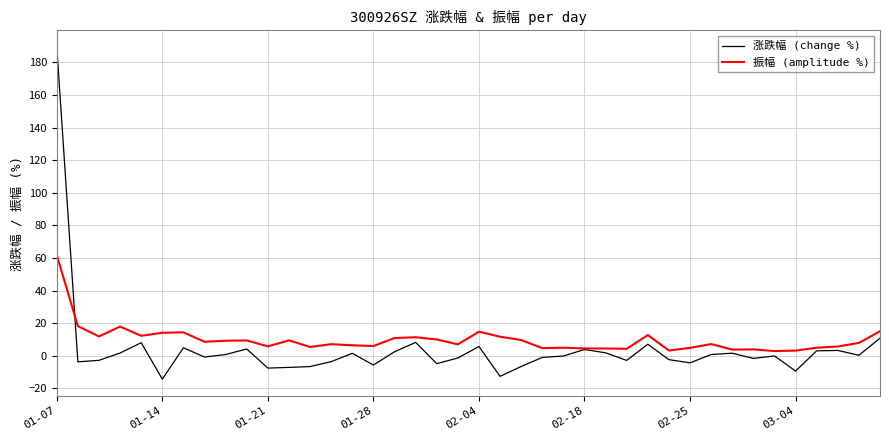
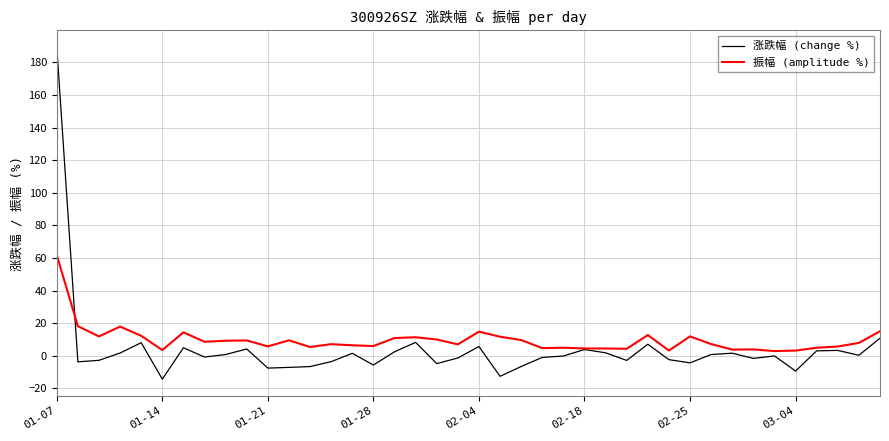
振幅 (amplitude %), 01-14: 14 -> 4
振幅 (amplitude %), 02-25: 5 -> 12
